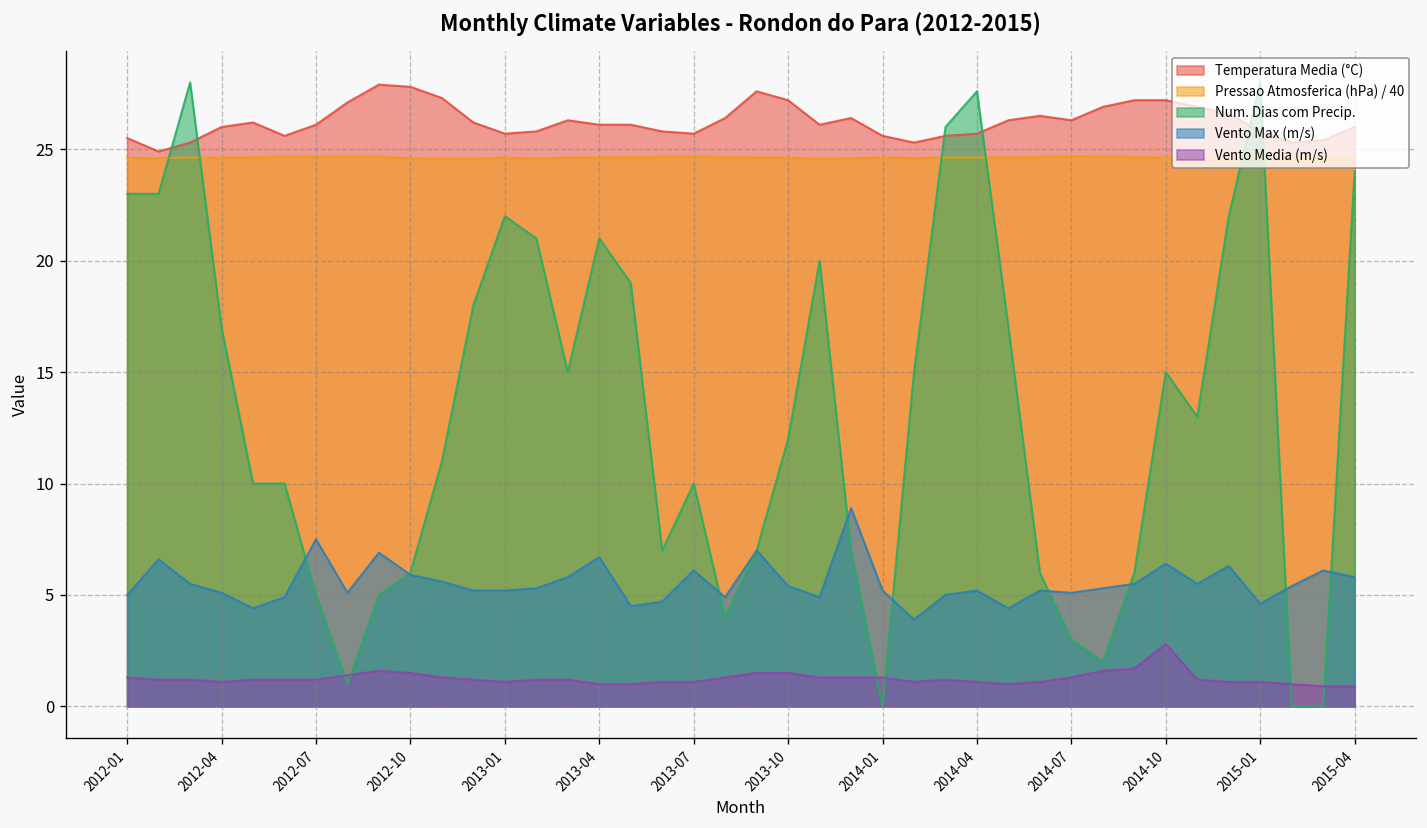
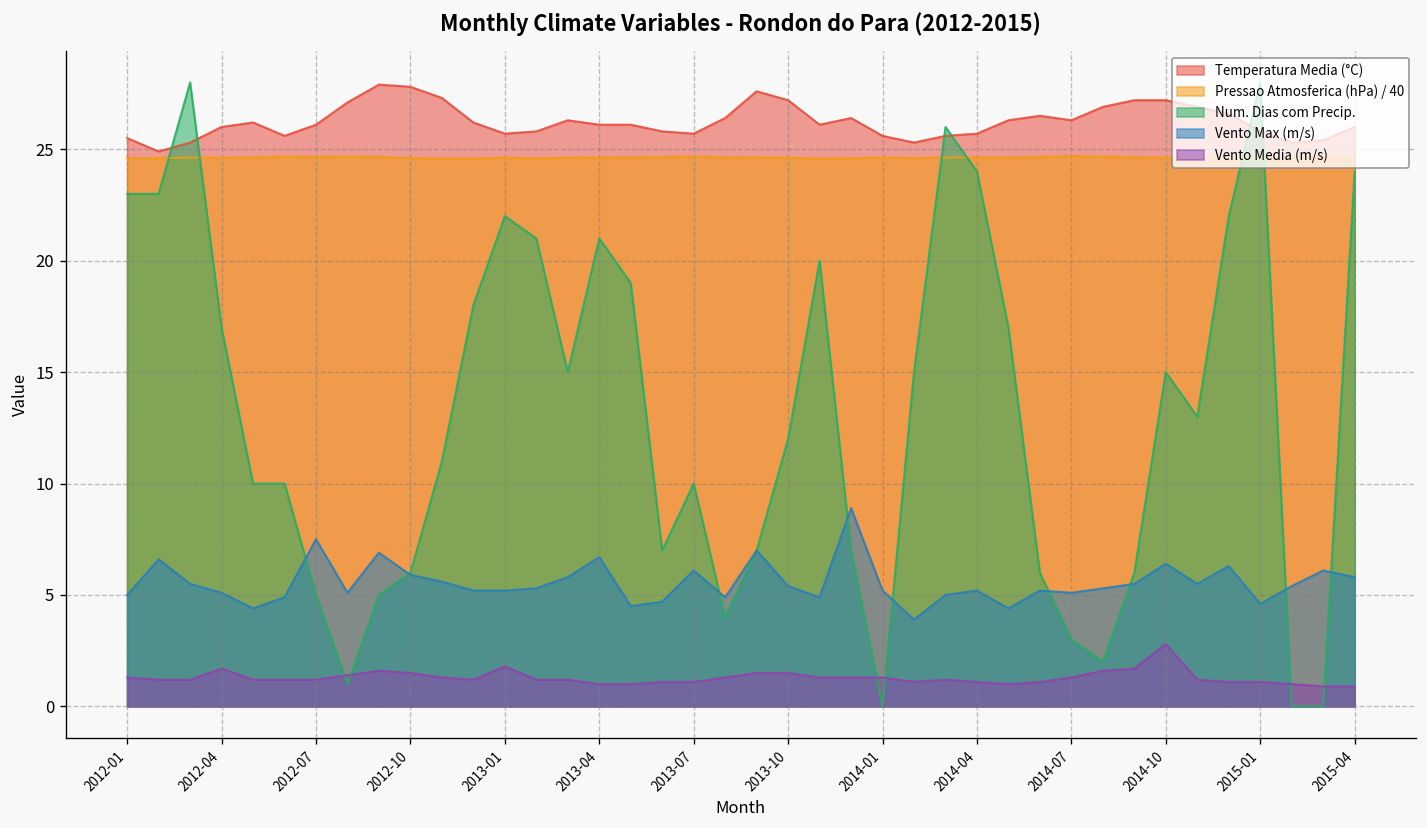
Vento Media (m/s), 2012-04: 1.1 -> 1.7
Vento Media (m/s), 2013-01: 1.1 -> 1.8
Num. Dias com Precip., 2014-04: 27.6 -> 24.0
